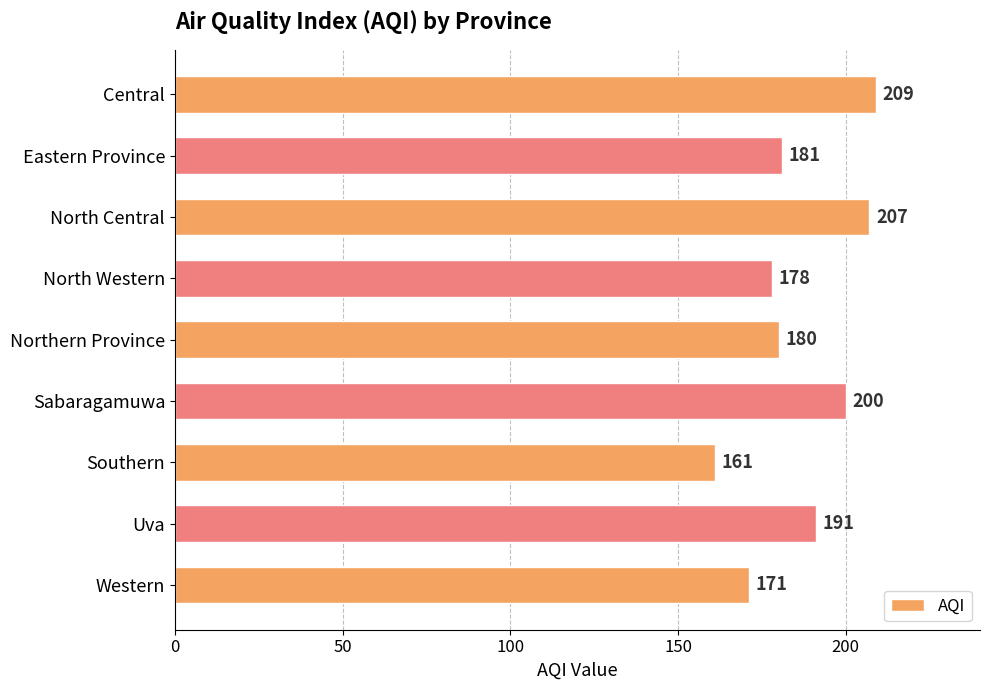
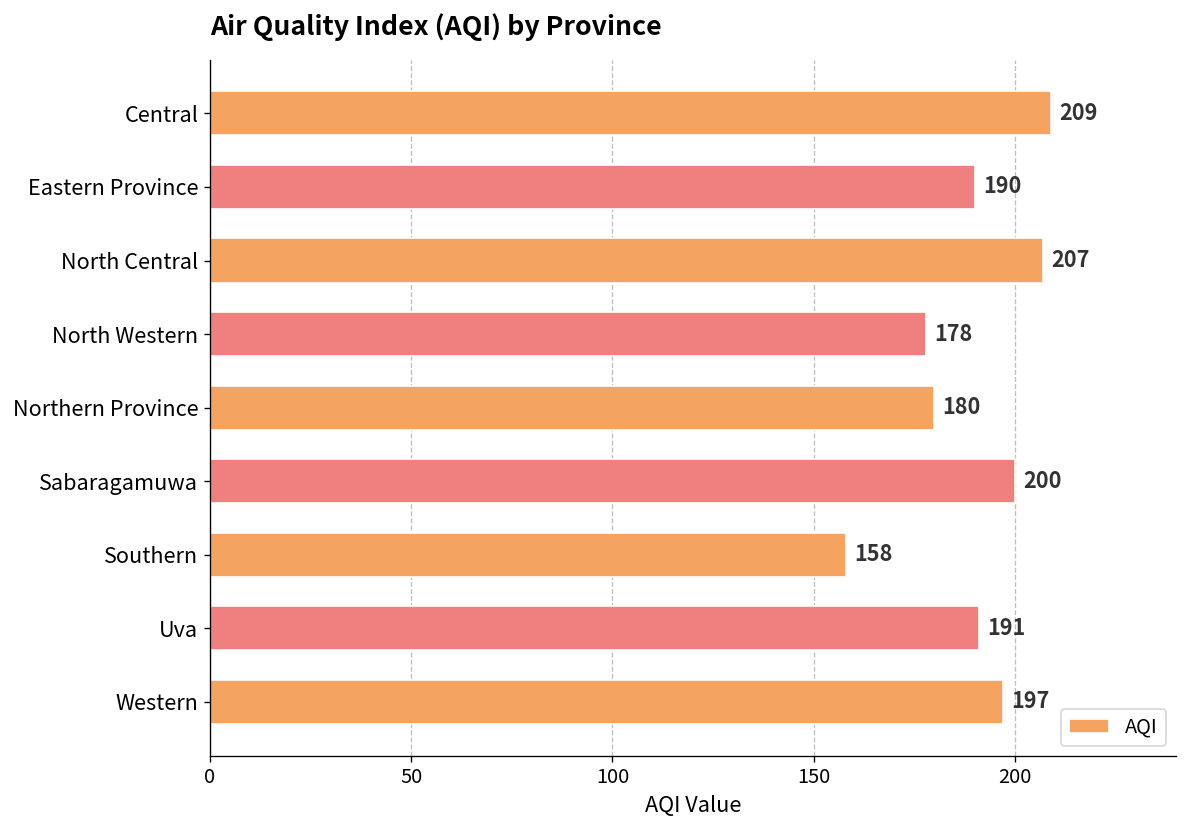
Eastern Province: 181 -> 190
Southern: 161 -> 158
Western: 171 -> 197
